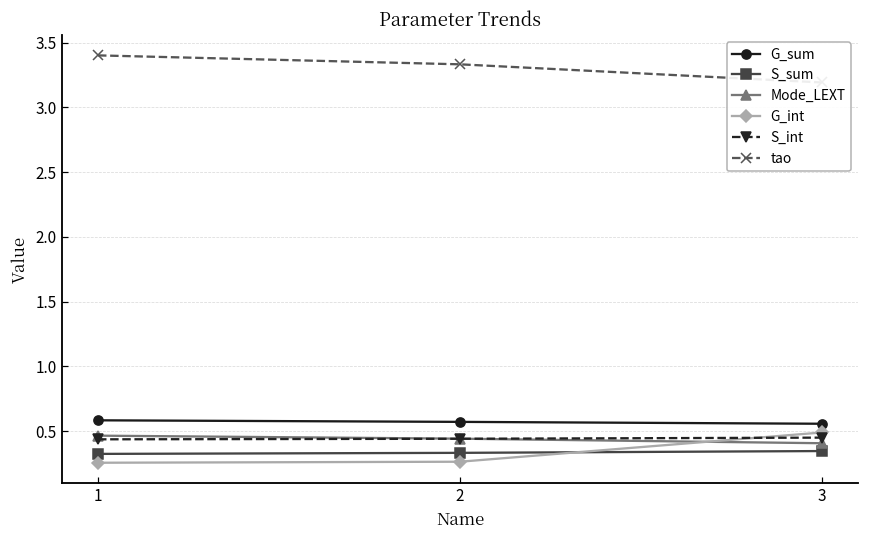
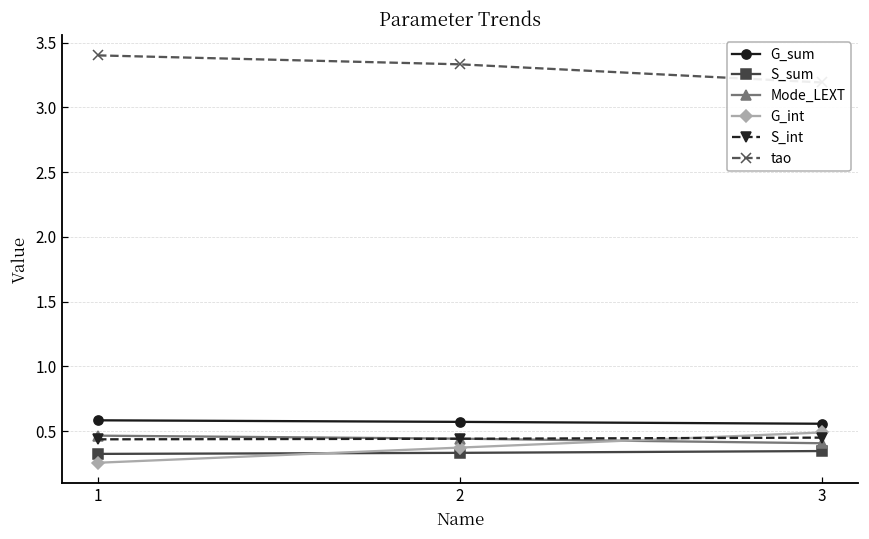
G_int, 2: 0.26 -> 0.37
